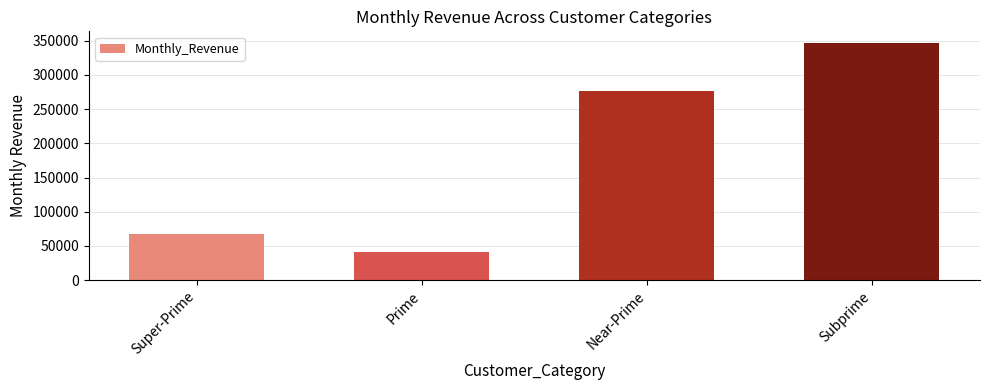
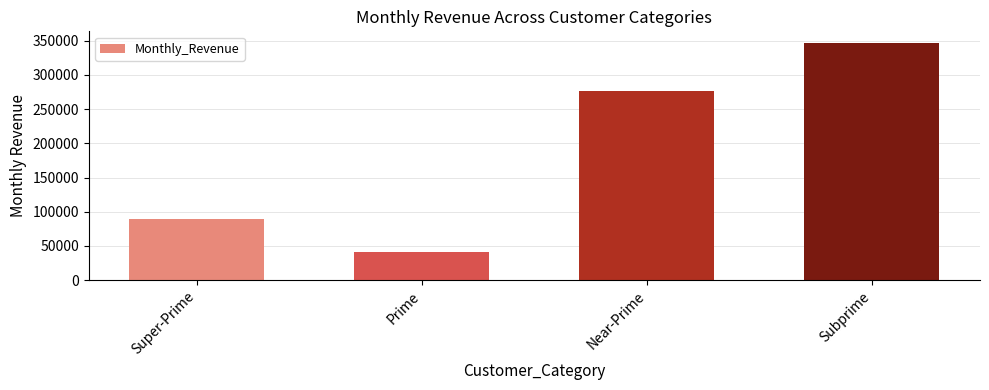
Super-Prime: 70000 -> 90000
